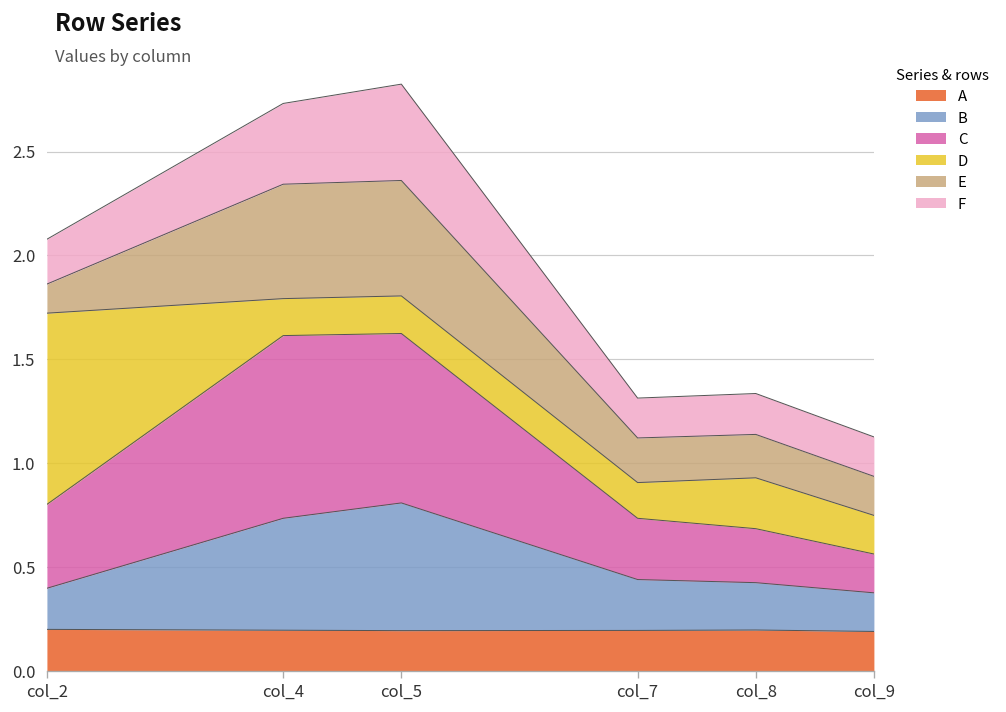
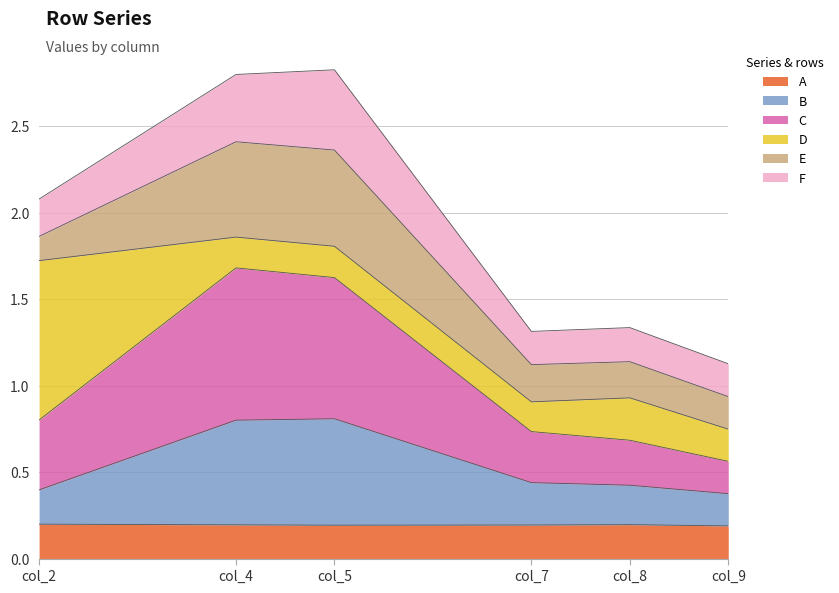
B, col_4: 0.54 -> 0.61
